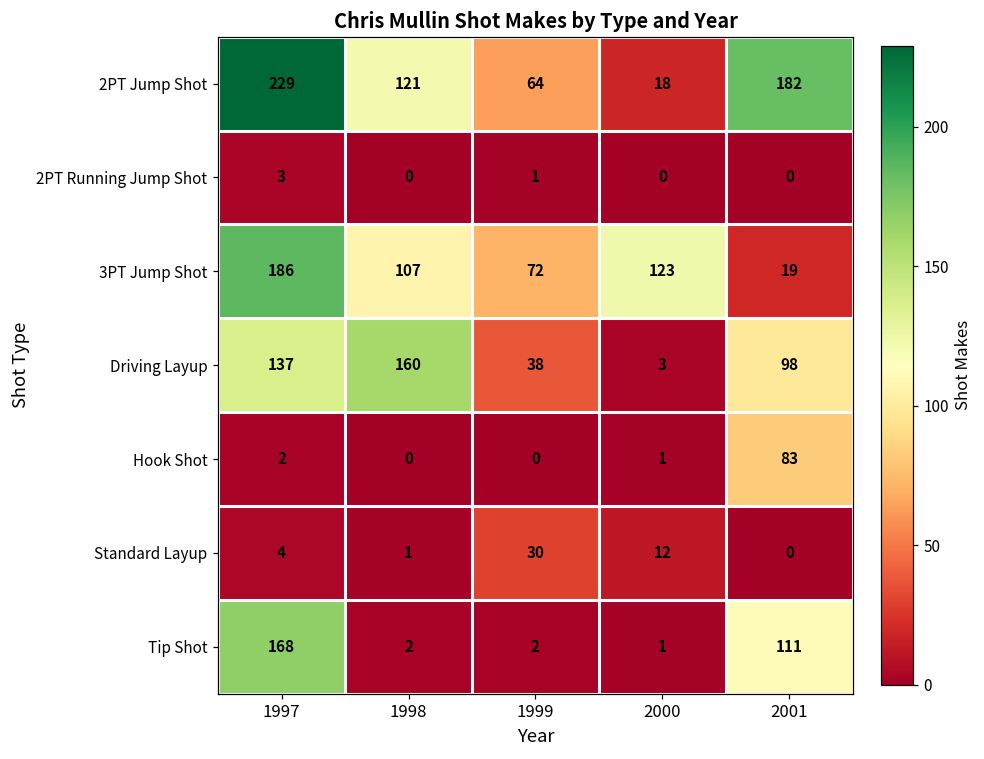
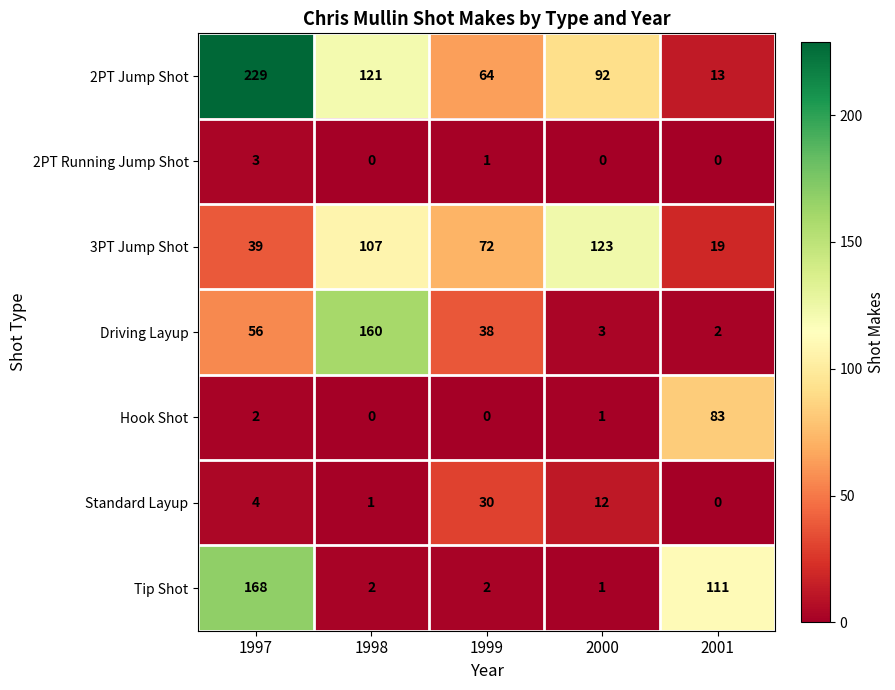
2PT Jump Shot, 2000: 18 -> 92
2PT Jump Shot, 2001: 182 -> 13
3PT Jump Shot, 1997: 186 -> 39
Driving Layup, 1997: 137 -> 56
Driving Layup, 2001: 98 -> 2
